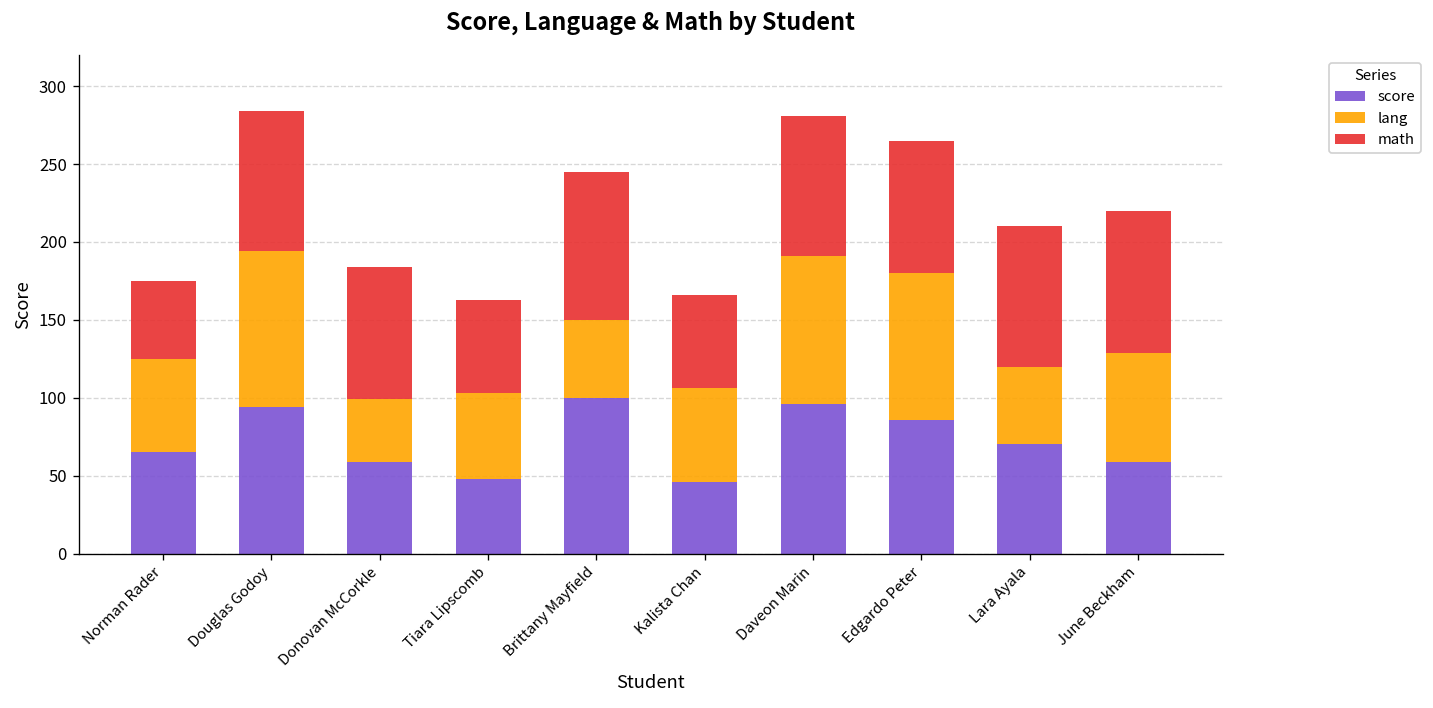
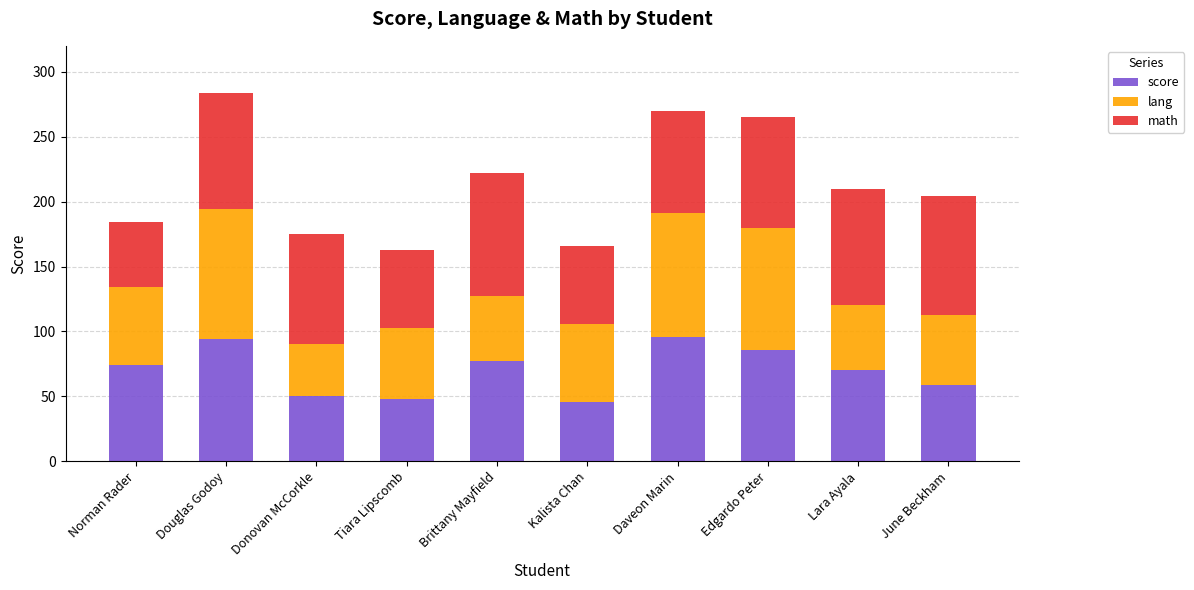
score, Norman Rader: 65 -> 74
score, Donovan McCorkle: 59 -> 50
score, Brittany Mayfield: 100 -> 77
math, Daveon Marin: 90 -> 79
lang, June Beckham: 70 -> 54
